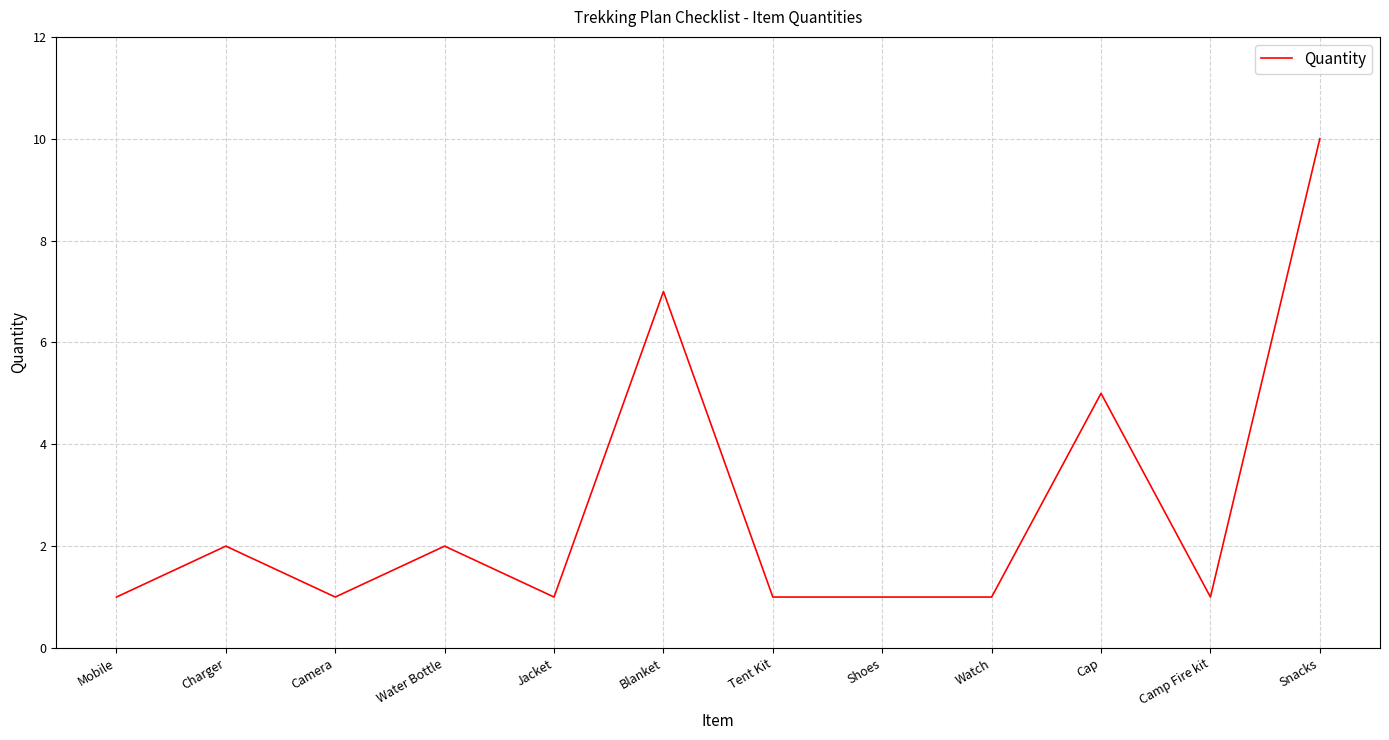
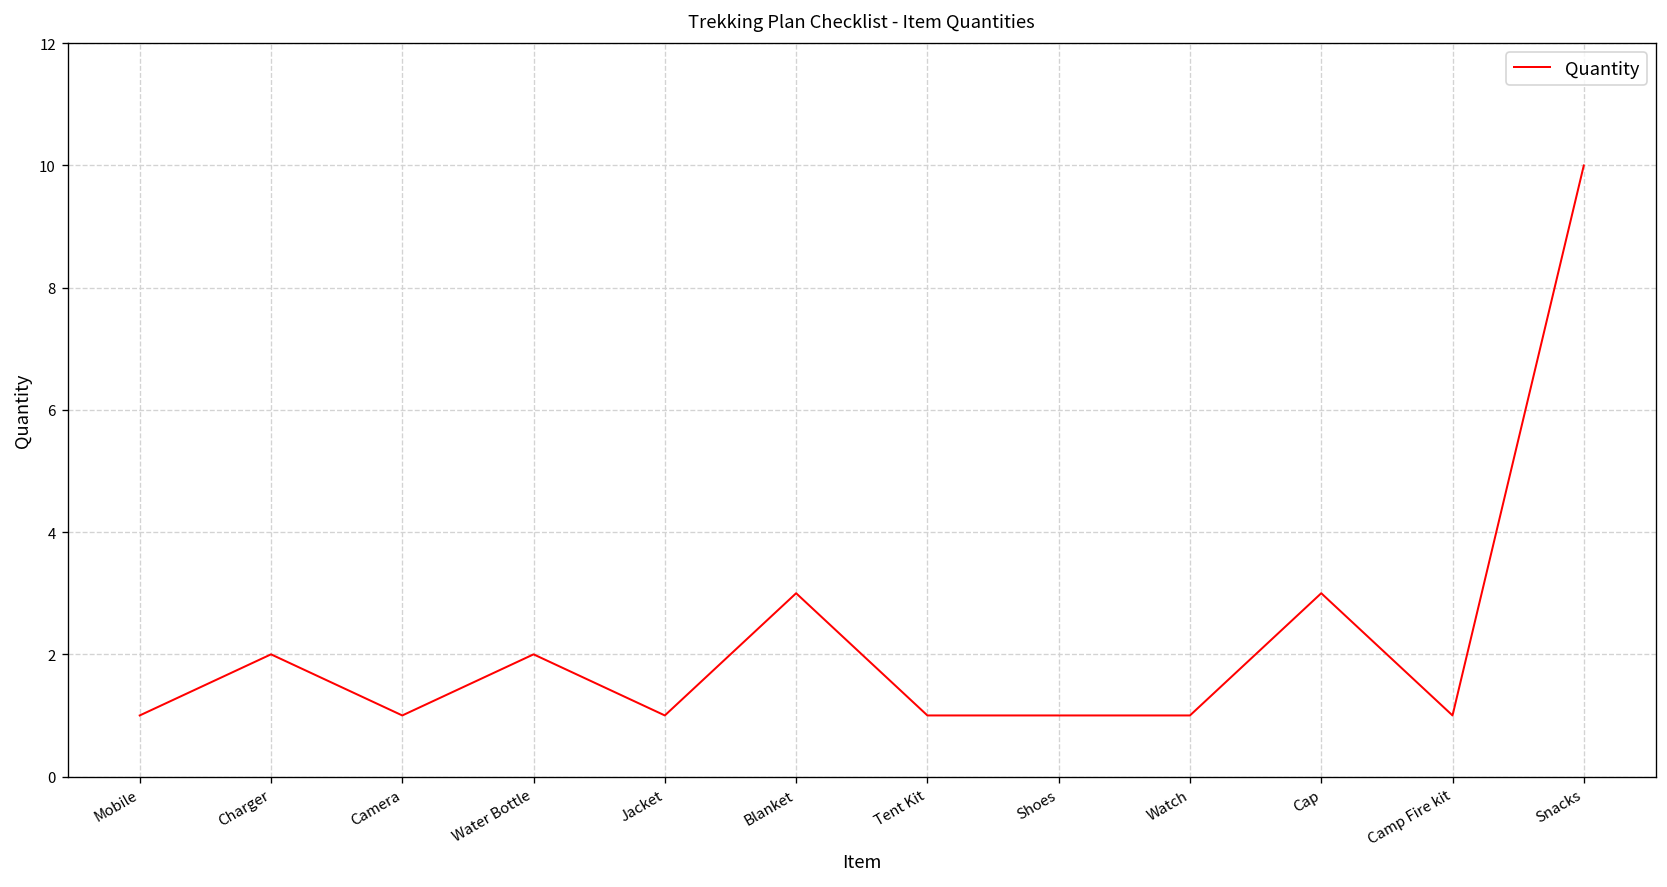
Blanket: 7 -> 3
Cap: 5 -> 3
